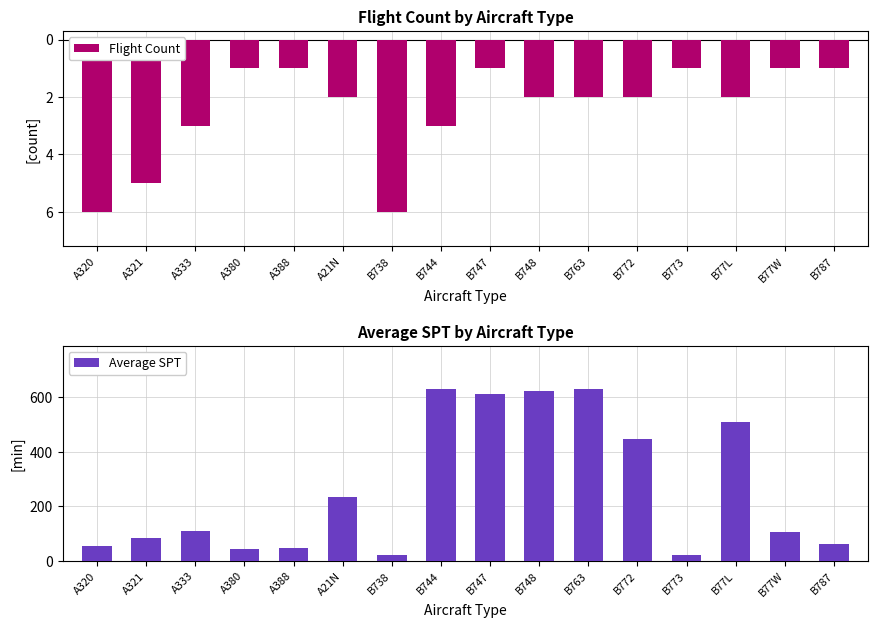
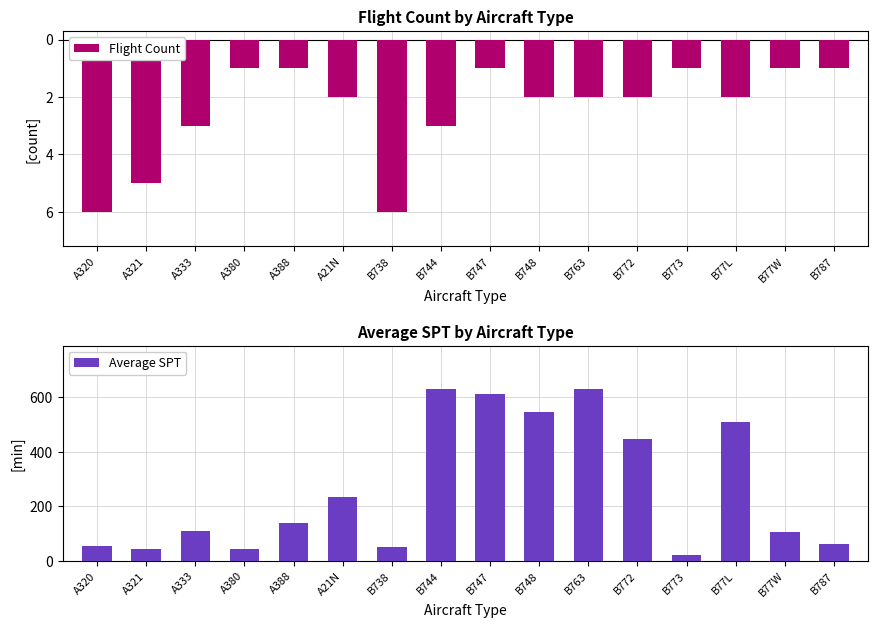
Average SPT by Aircraft Type, A321: 90 -> 40
Average SPT by Aircraft Type, A388: 50 -> 140
Average SPT by Aircraft Type, B738: 20 -> 50
Average SPT by Aircraft Type, B748: 620 -> 550
